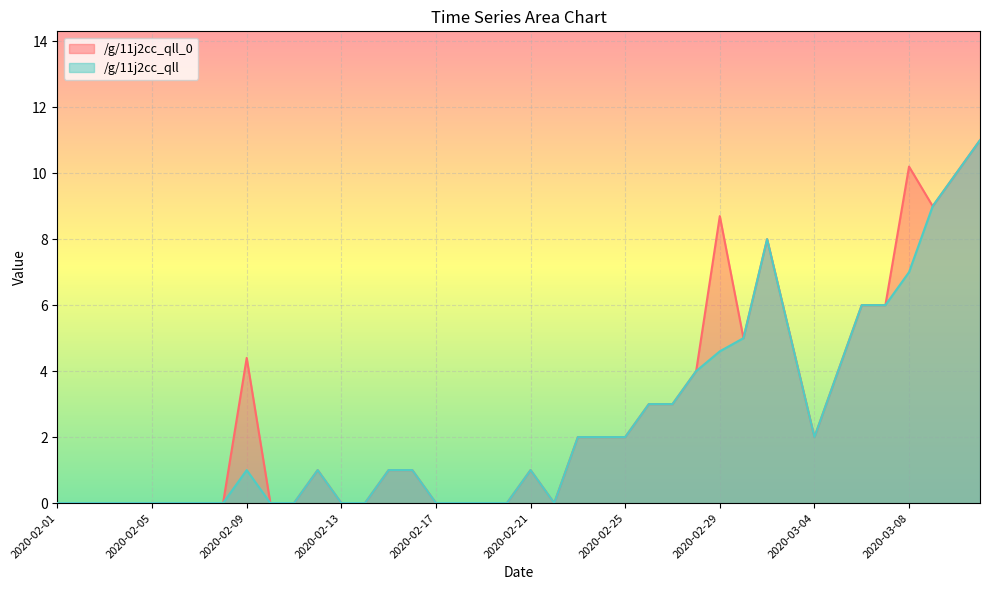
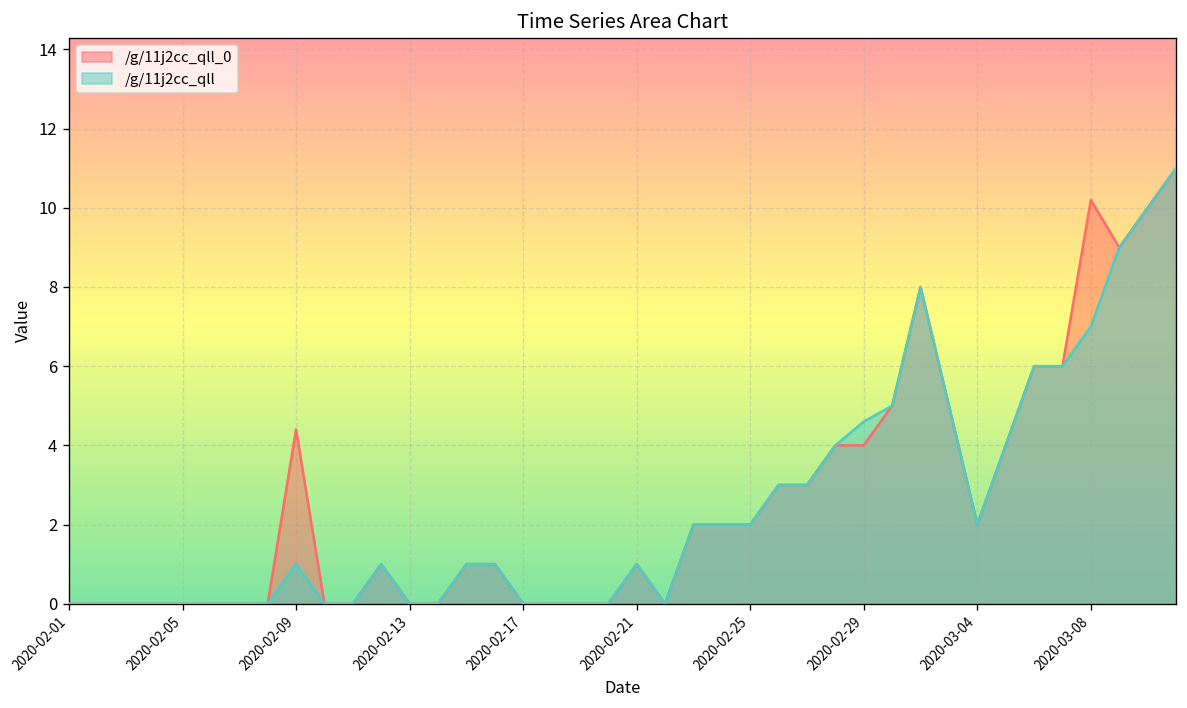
/g/11j2cc_qll_0, 2020-02-29: 8.7 -> 4.0
